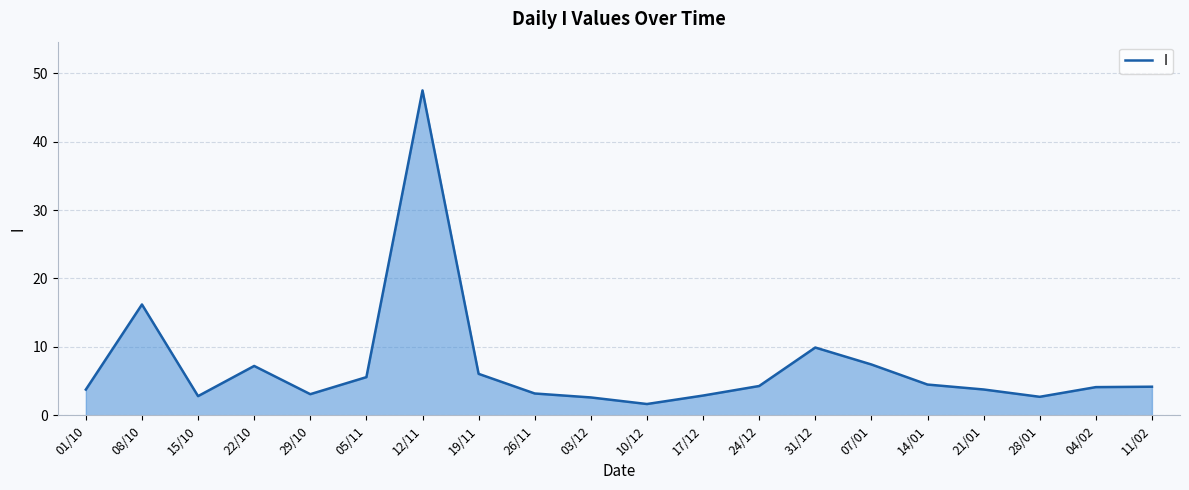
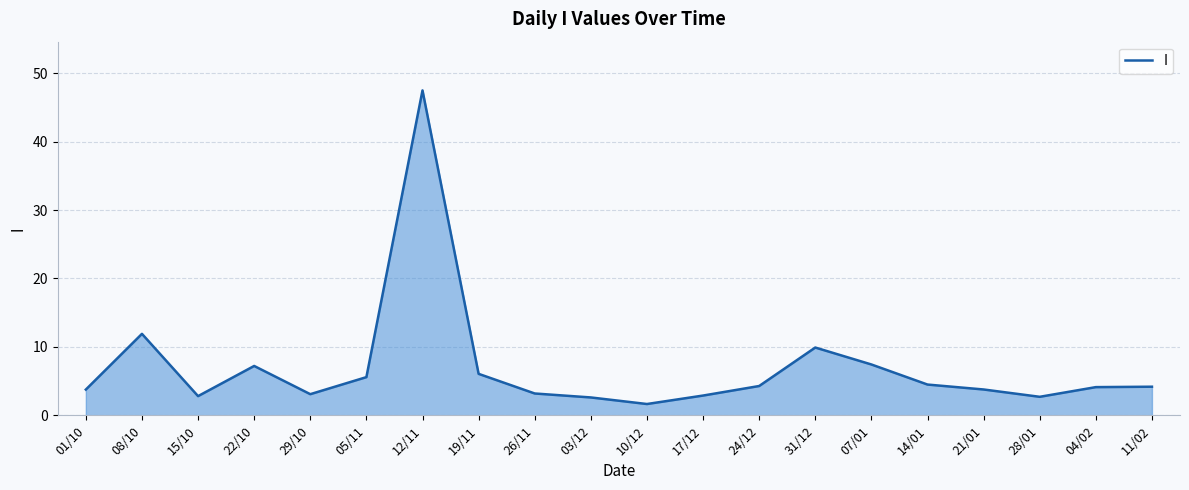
08/10: 16 -> 12
